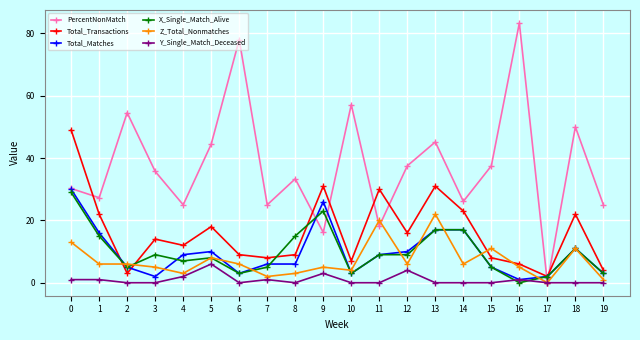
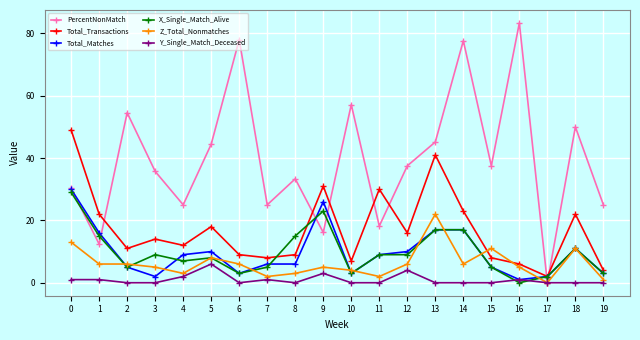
PercentNonMatch, 1: 27 -> 12
Total_Transactions, 2: 3 -> 11
Z_Total_Nonmatches, 11: 20 -> 2
Total_Transactions, 13: 31 -> 41
PercentNonMatch, 14: 26 -> 78
